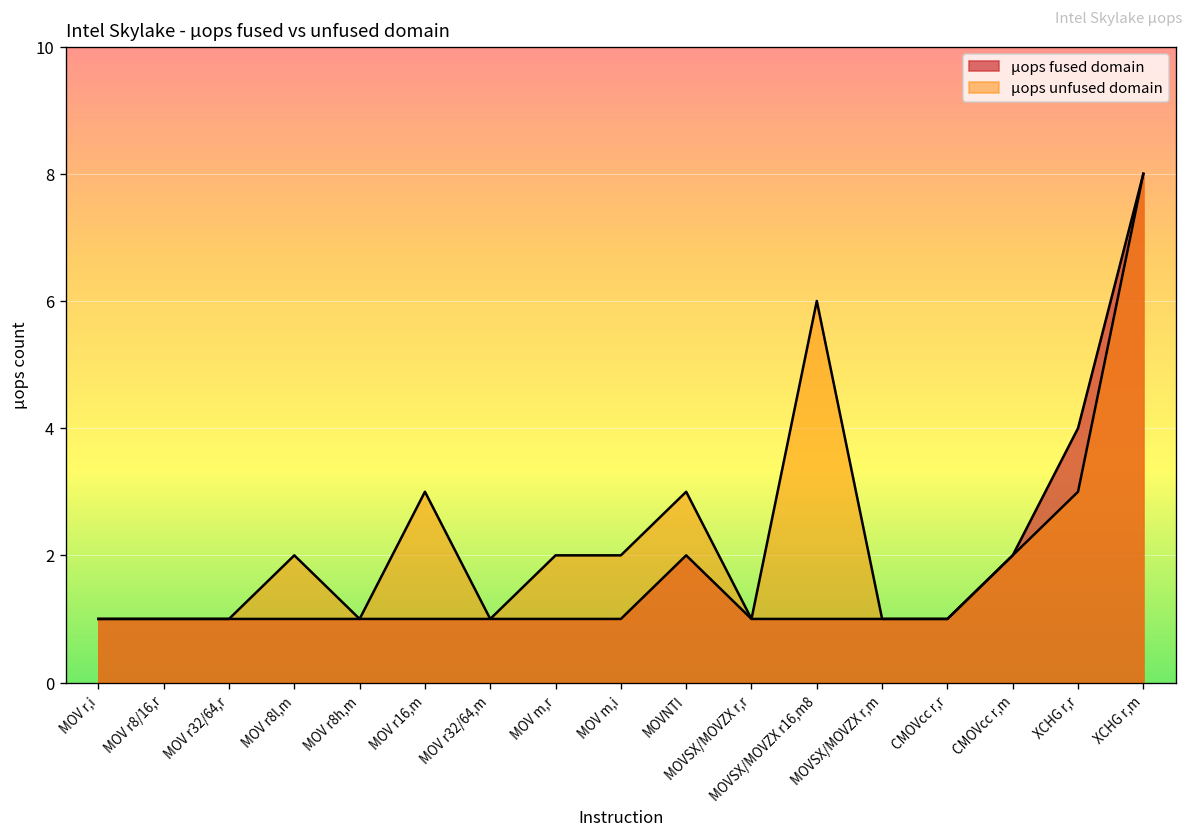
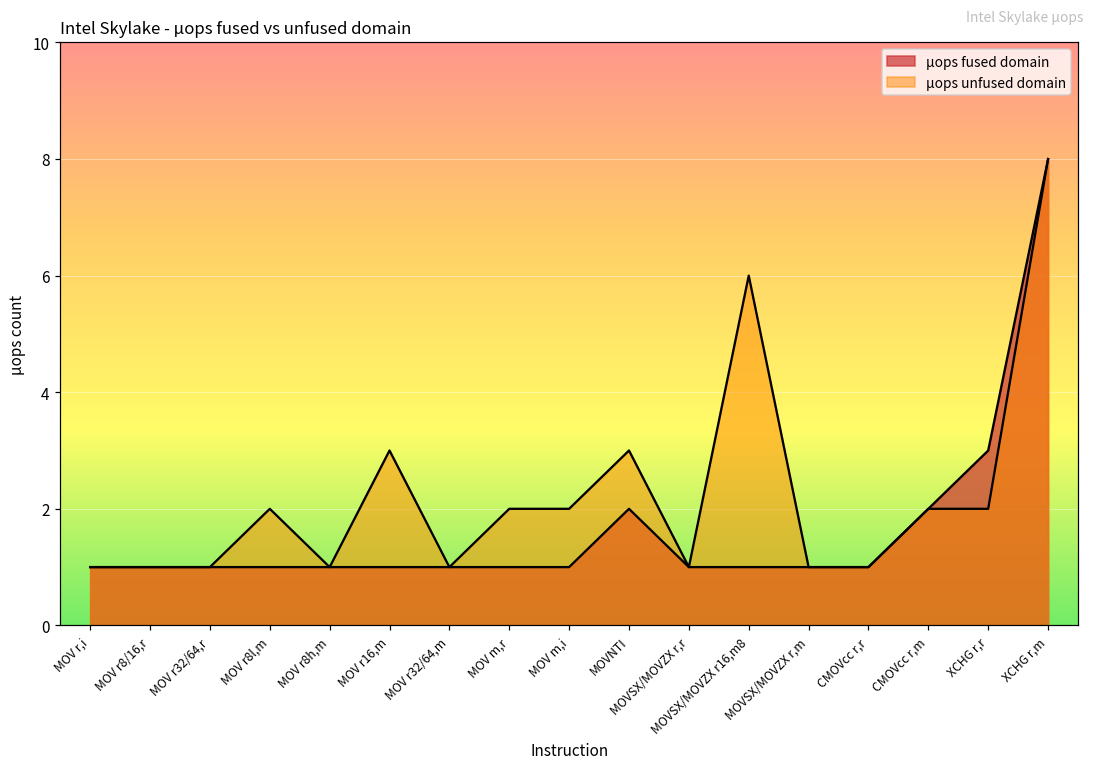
µops fused domain, XCHG r,r: 4 -> 3
µops unfused domain, XCHG r,r: 3 -> 2
